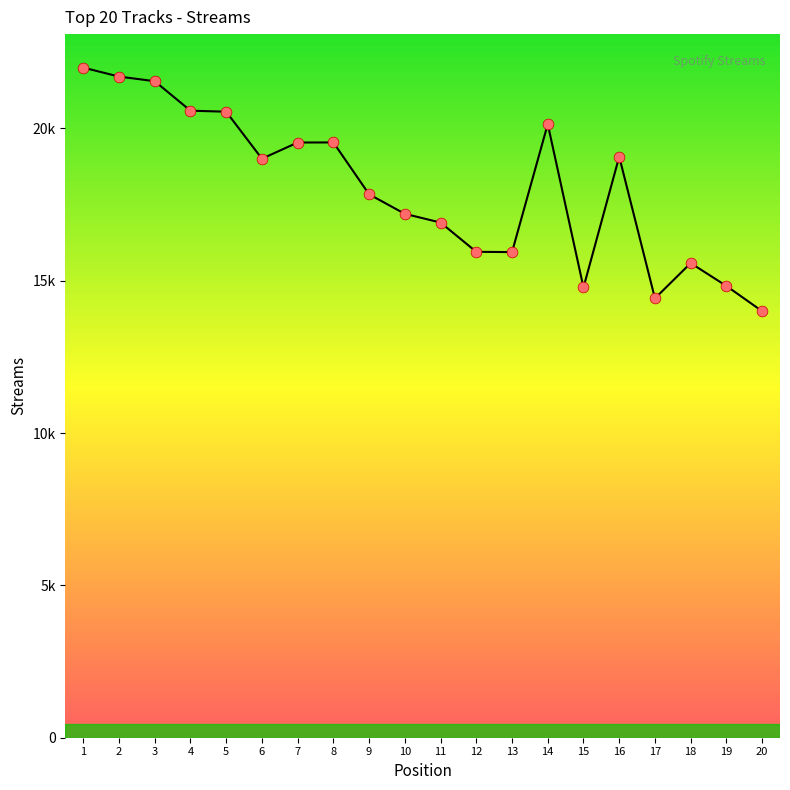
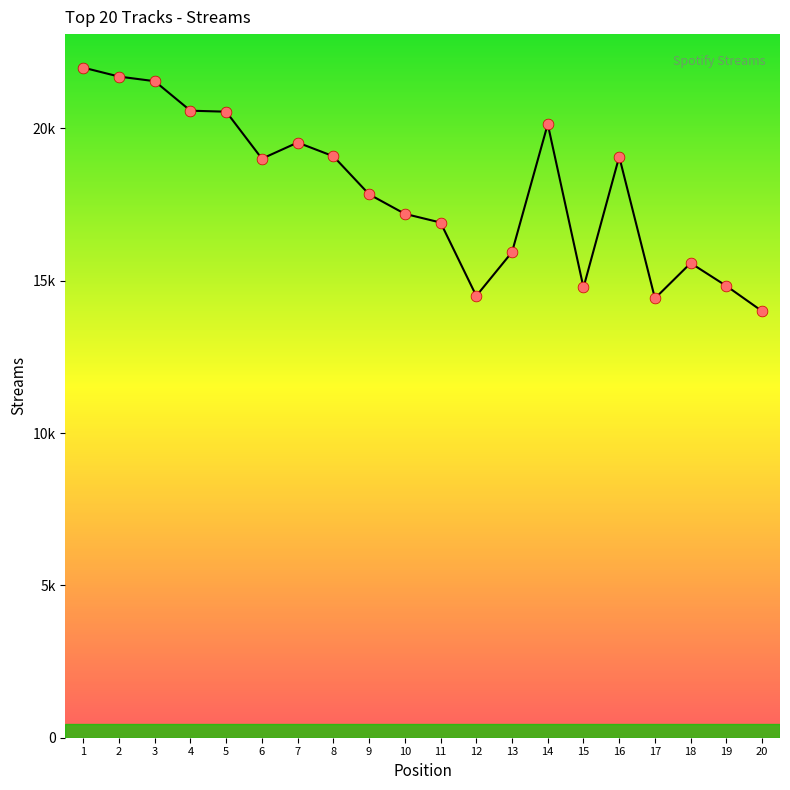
8: 19500 -> 19100
12: 16000 -> 14500
